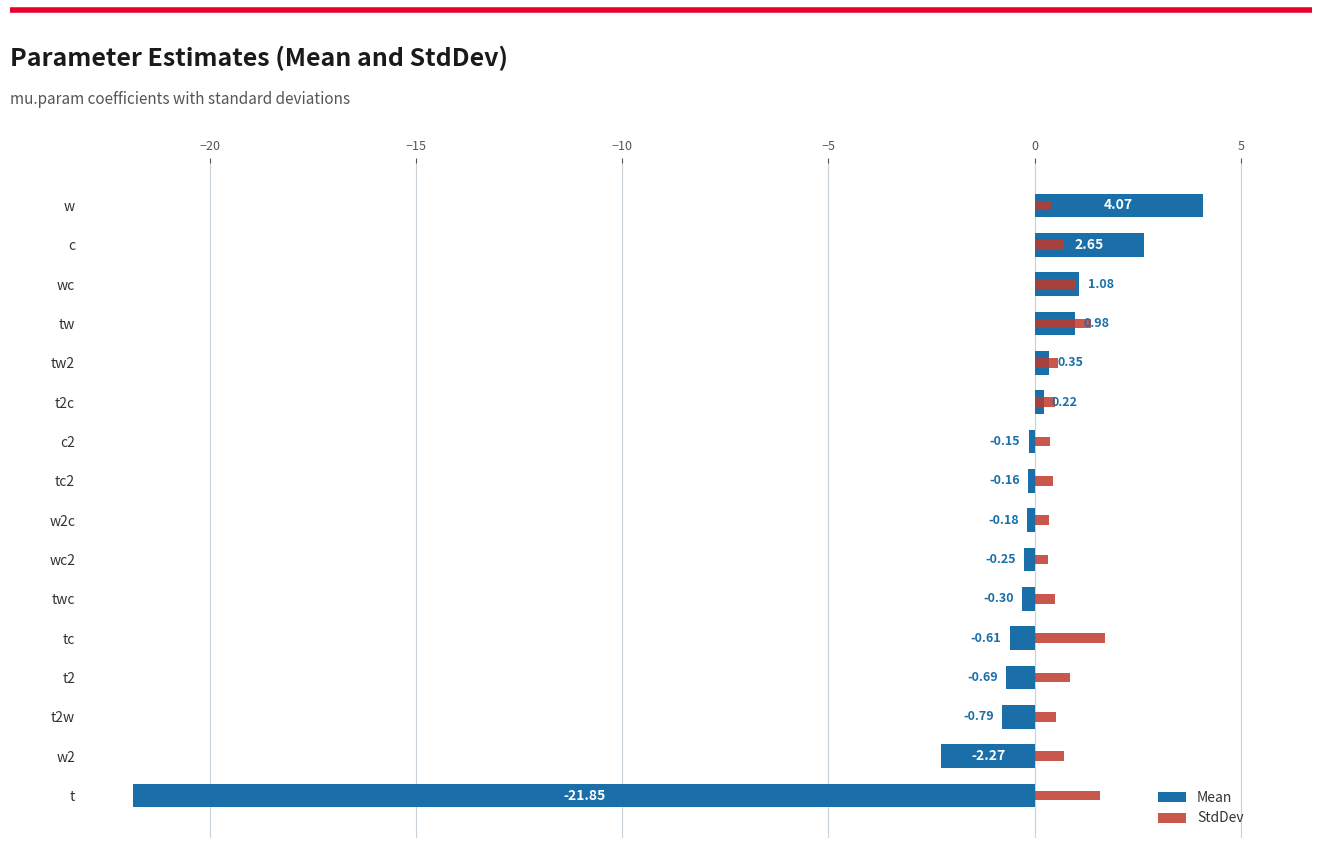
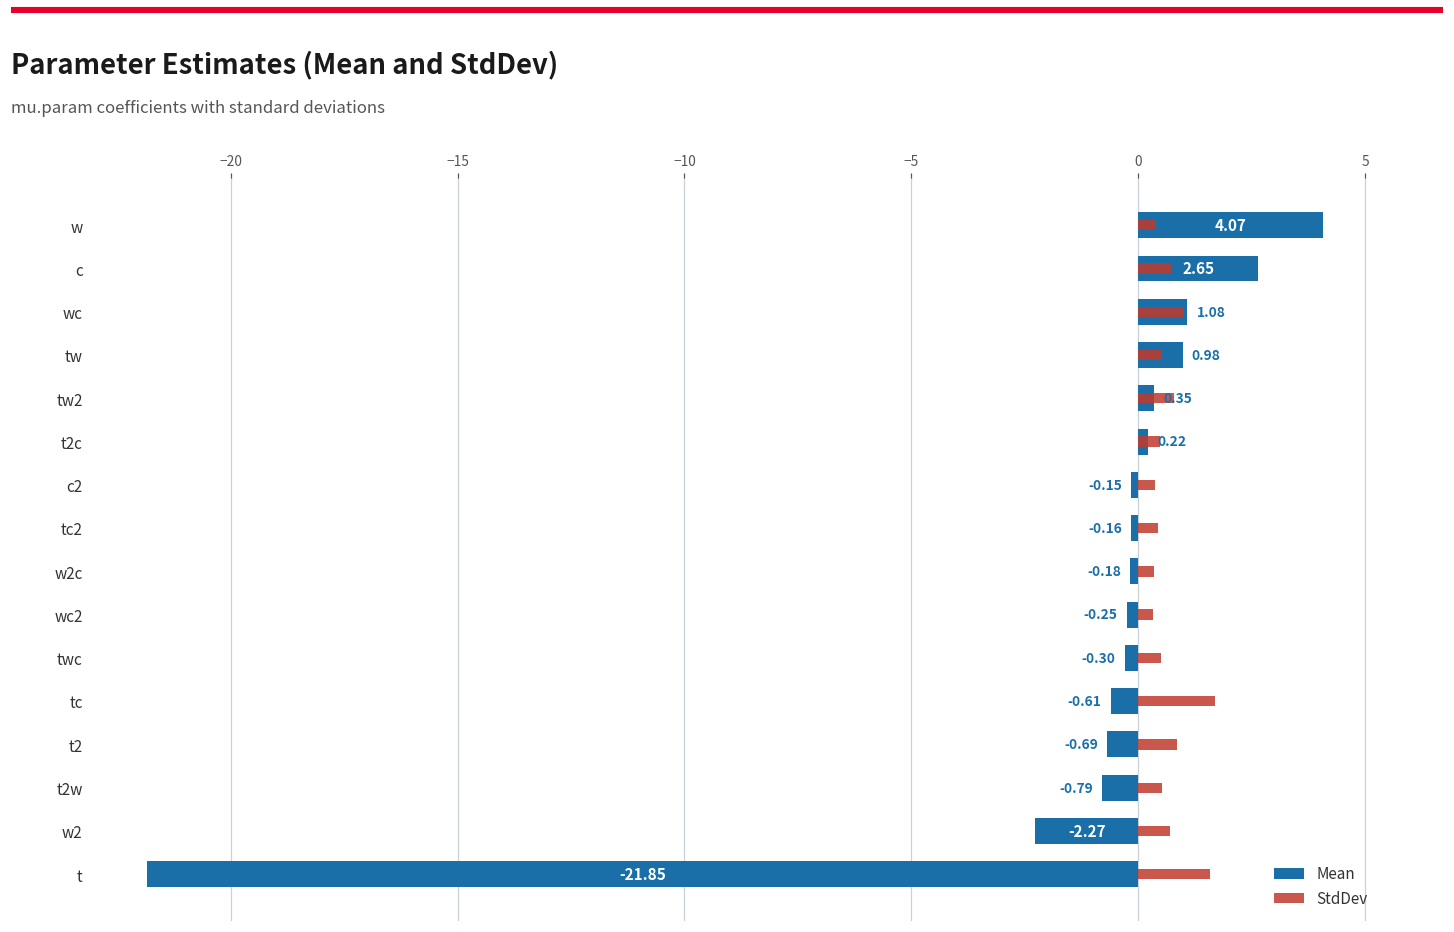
StdDev, tw: 1.4 -> 0.5
StdDev, tw2: 0.6 -> 0.8
